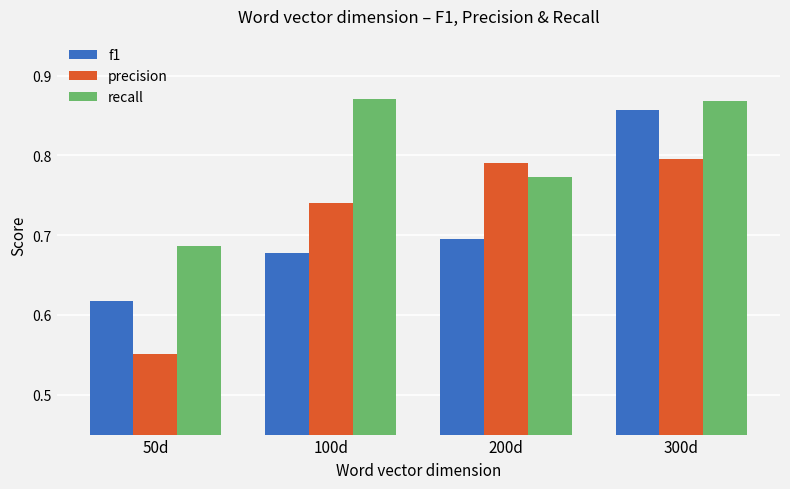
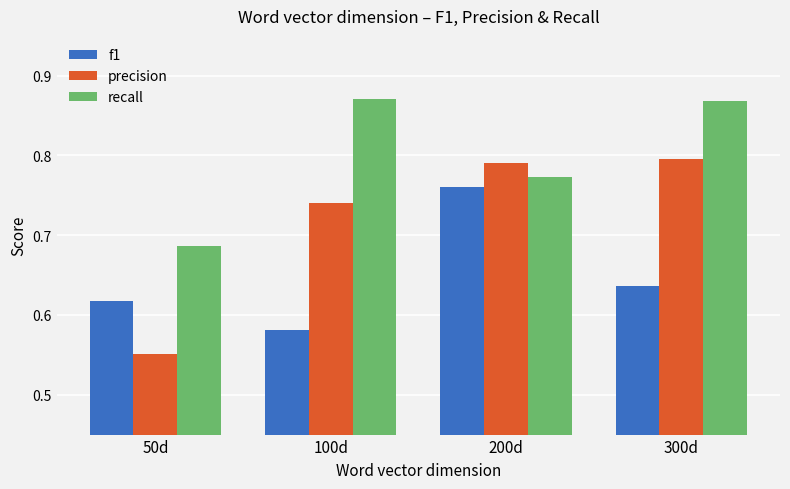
f1, 100d: 0.68 -> 0.58
f1, 200d: 0.70 -> 0.76
f1, 300d: 0.86 -> 0.64
